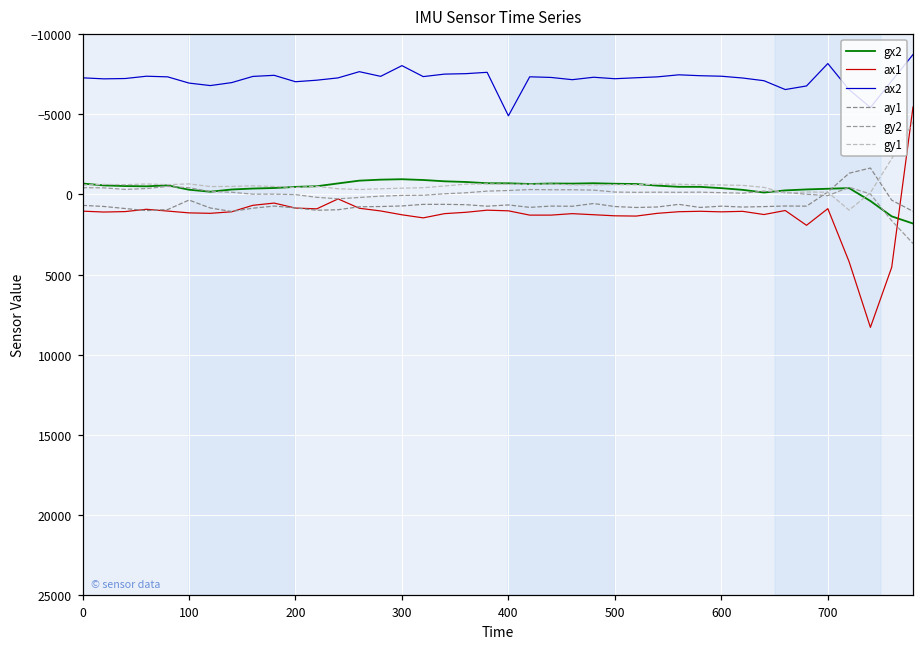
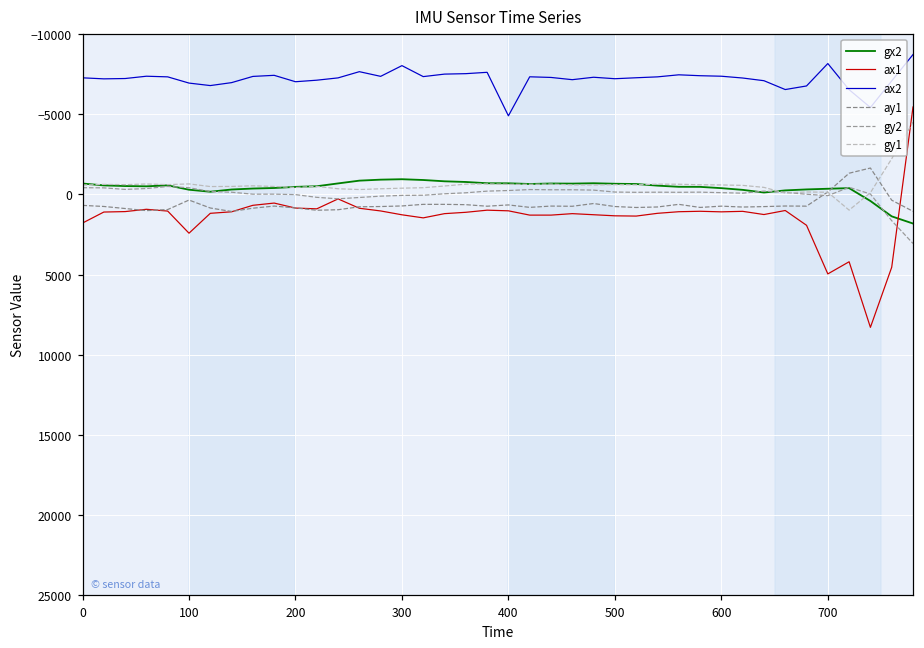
ax1, 0: 1000 -> 1800
ax1, 100: 1100 -> 2400
ax1, 700: 900 -> 5000
